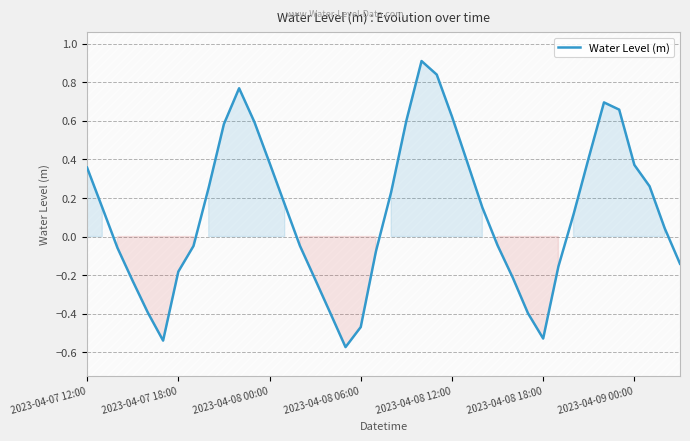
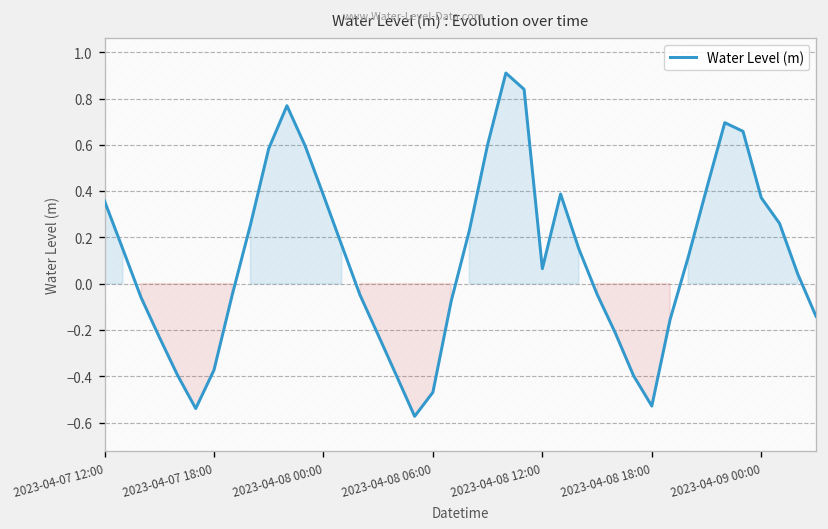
Water Level (m), 2023-04-07 18:00: -0.18 -> -0.37
Water Level (m), 2023-04-08 12:00: 0.62 -> 0.06
